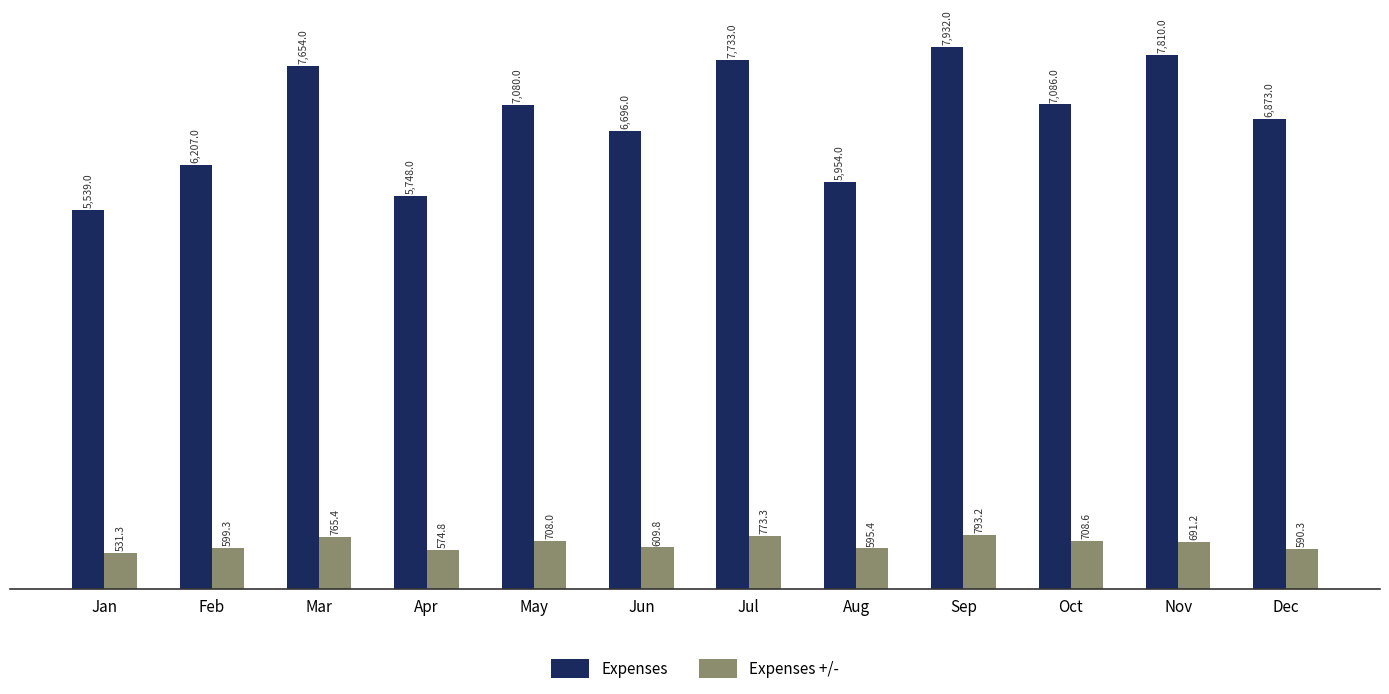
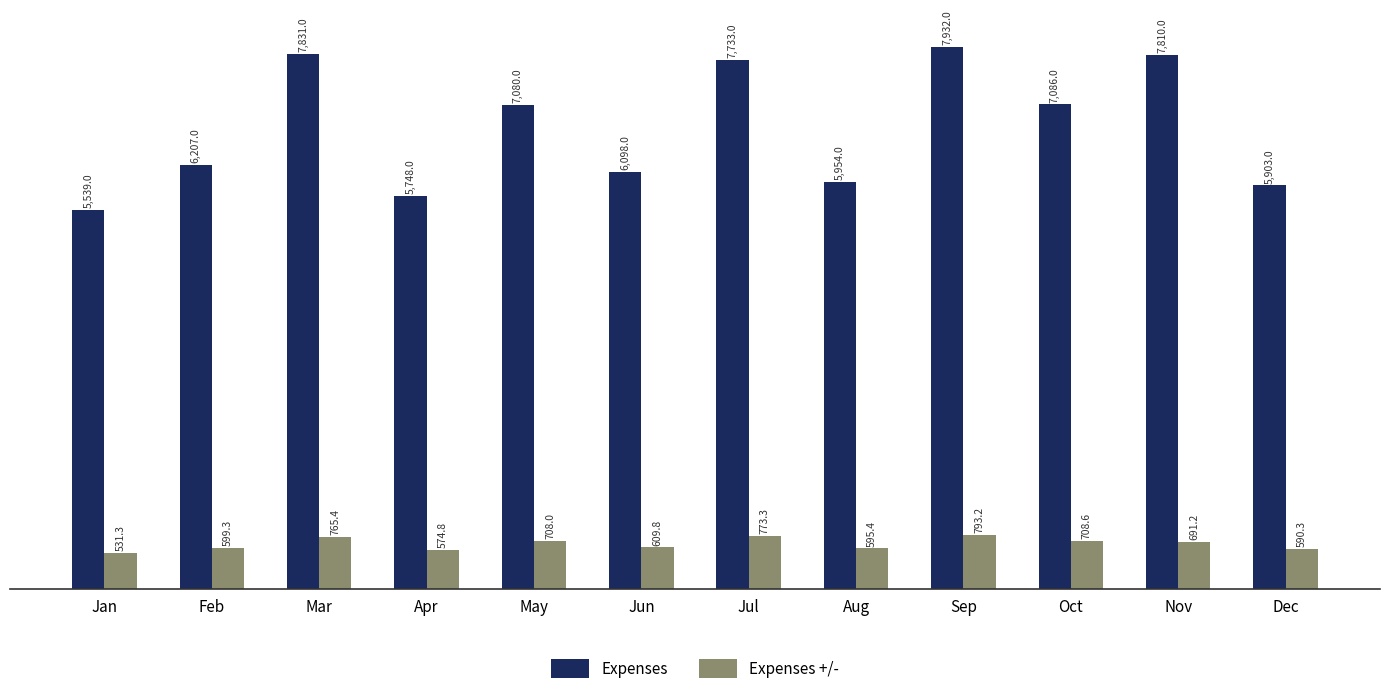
Expenses, Mar: 7,654.0 -> 7,831.0
Expenses, Jun: 6,696.0 -> 6,098.0
Expenses, Dec: 6,873.0 -> 5,903.0
